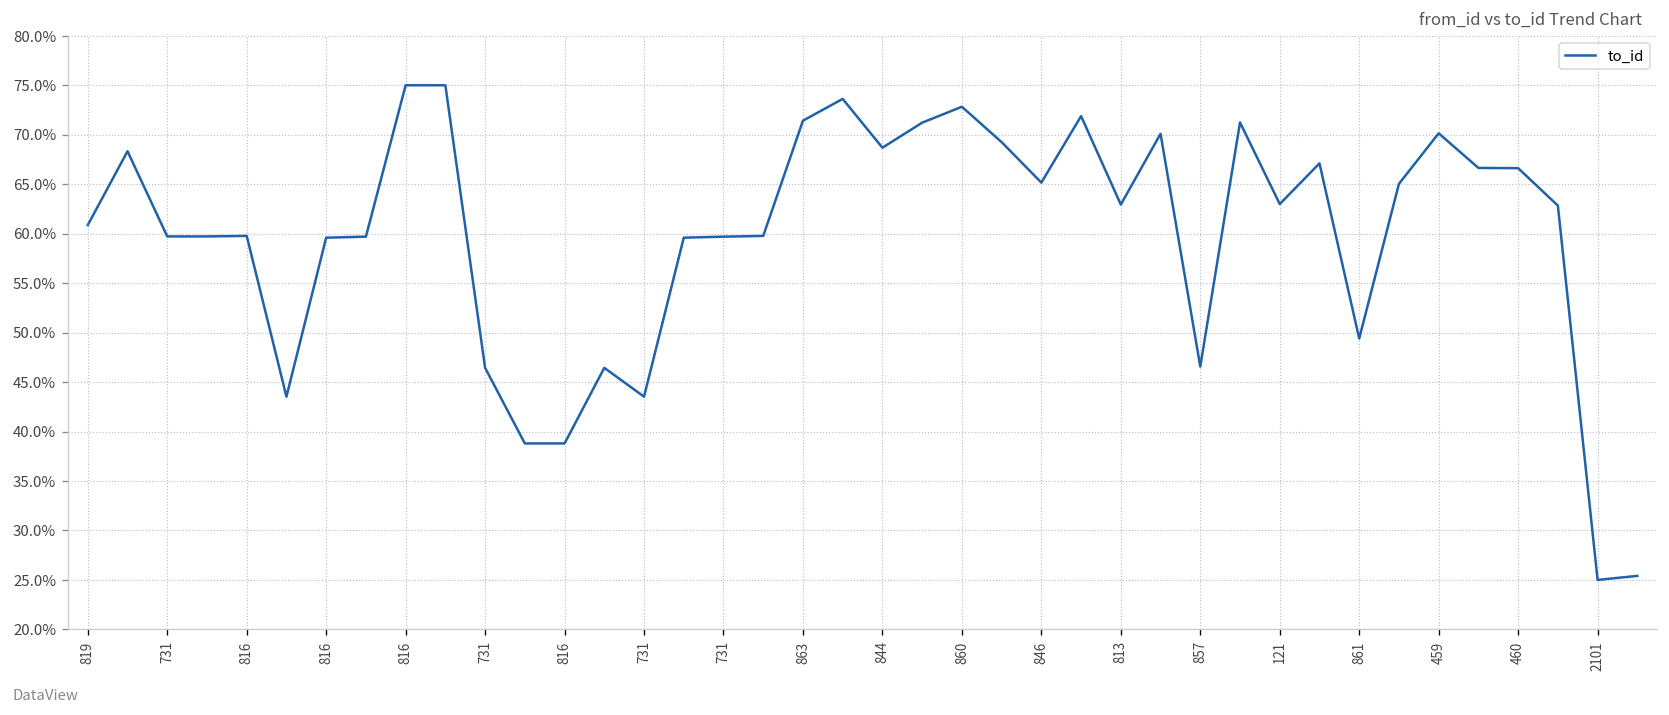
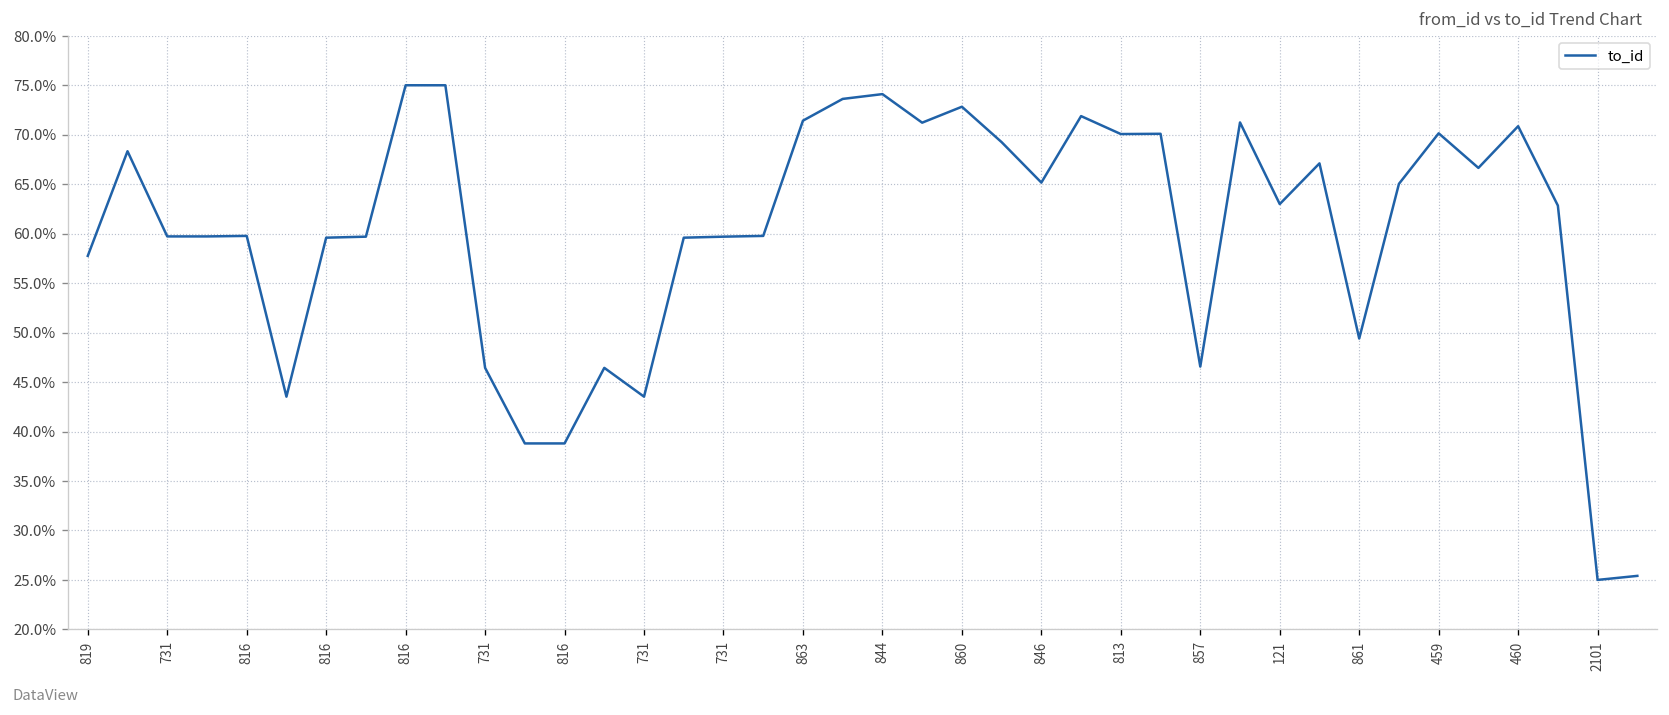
819: 61% -> 58%
844: 69% -> 74%
813: 63% -> 70%
460: 67% -> 71%
